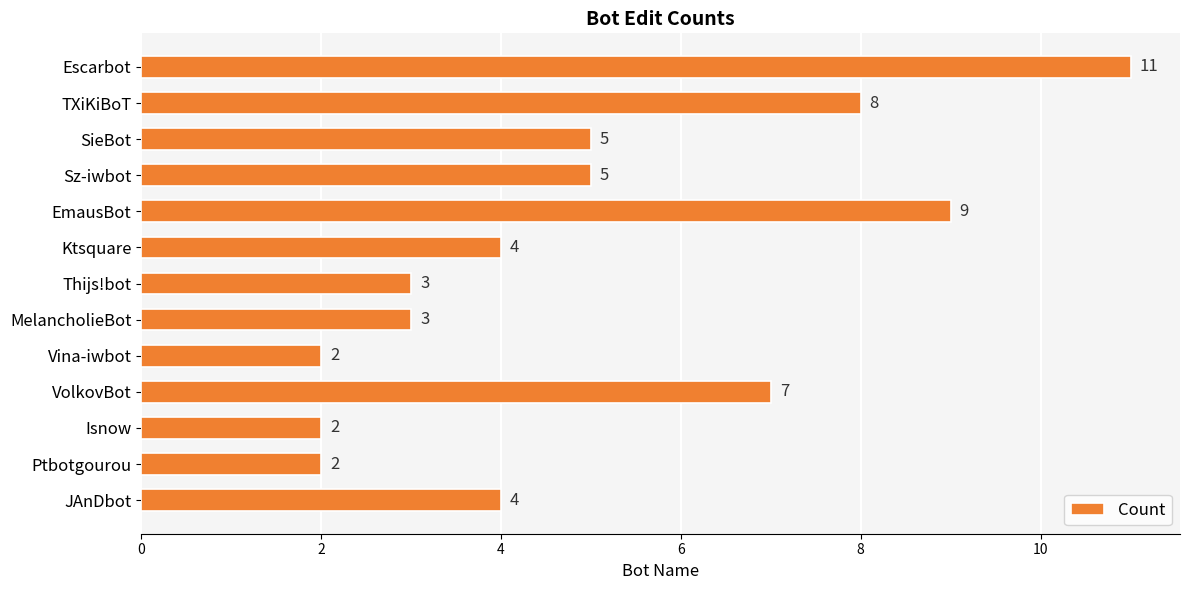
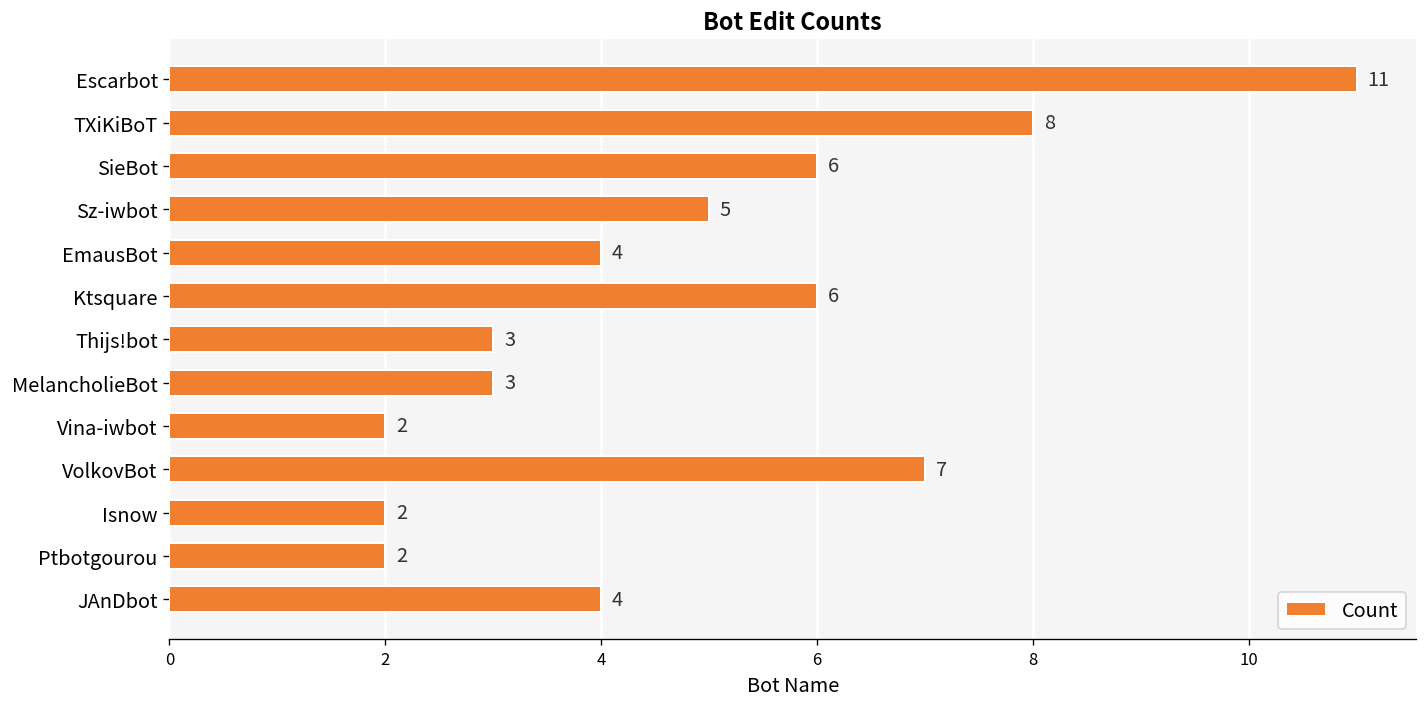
SieBot: 5 -> 6
EmausBot: 9 -> 4
Ktsquare: 4 -> 6
